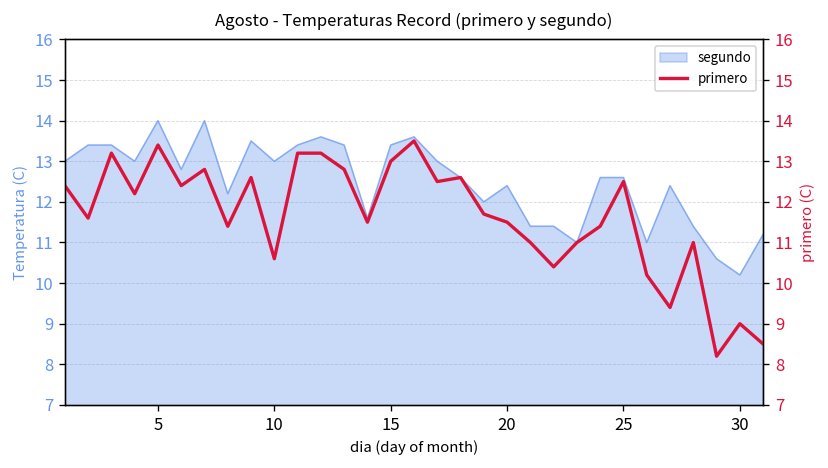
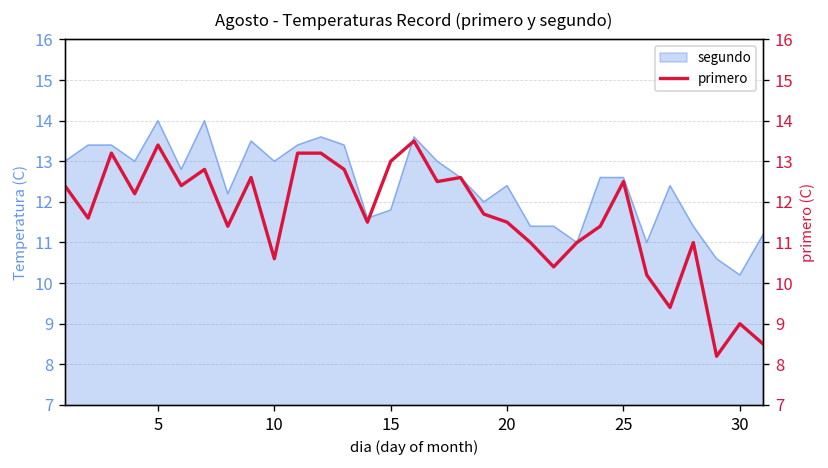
segundo, 15: 13.4 -> 11.8
